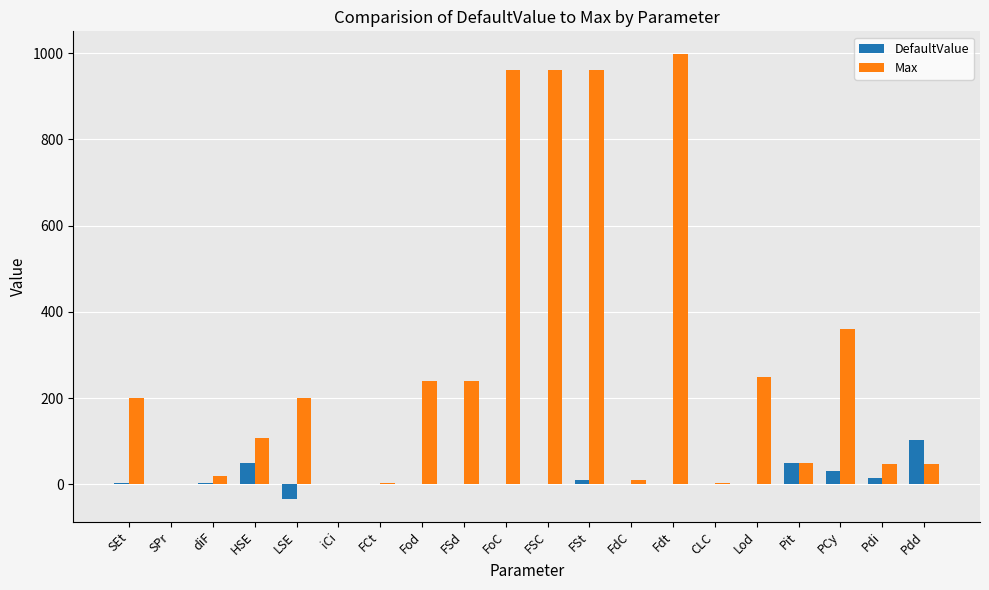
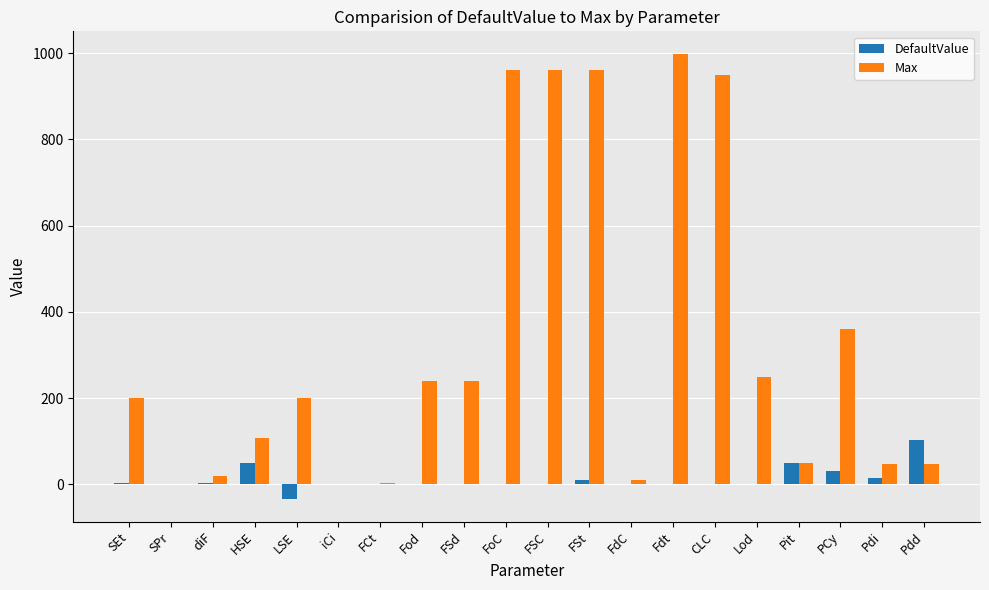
Max, CLC: 0 -> 950
